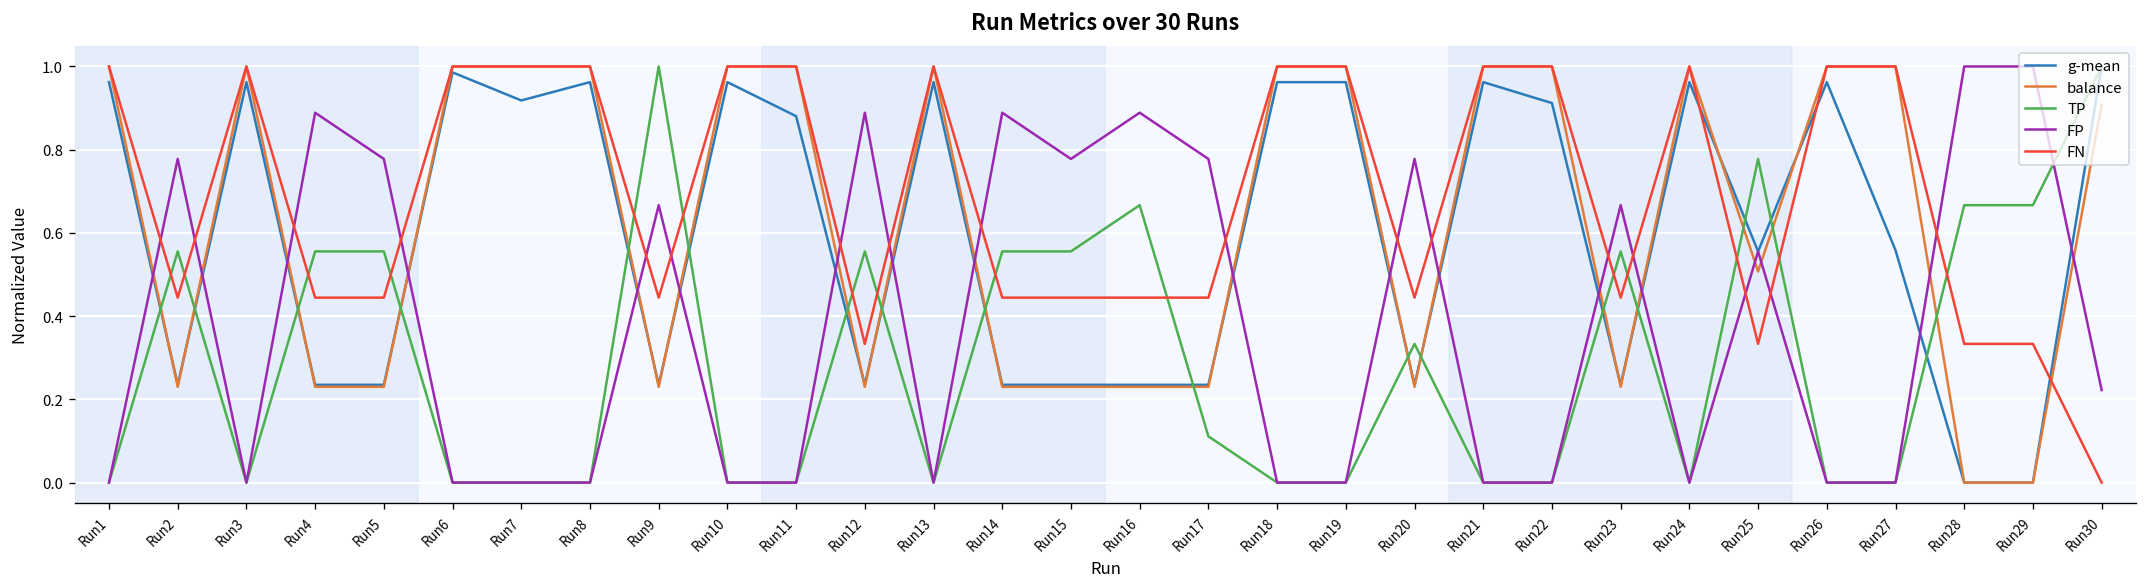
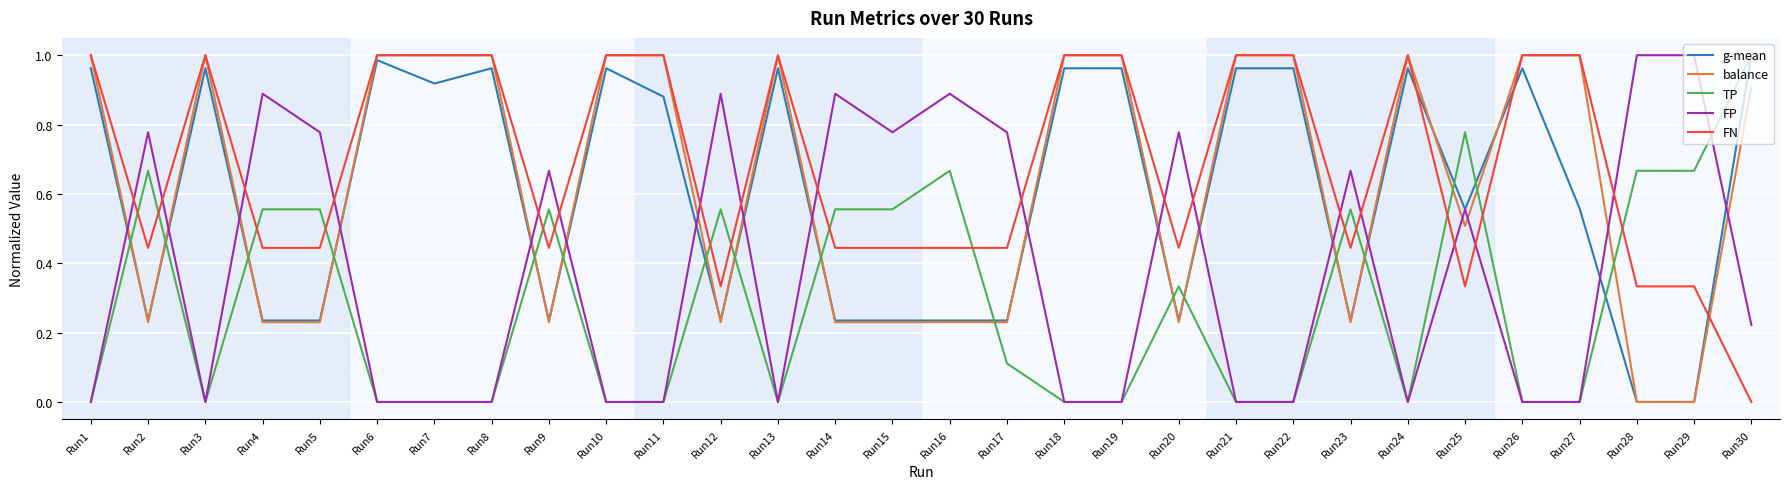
TP, Run2: 0.56 -> 0.67
TP, Run9: 1.00 -> 0.56
g-mean, Run22: 0.91 -> 0.96
